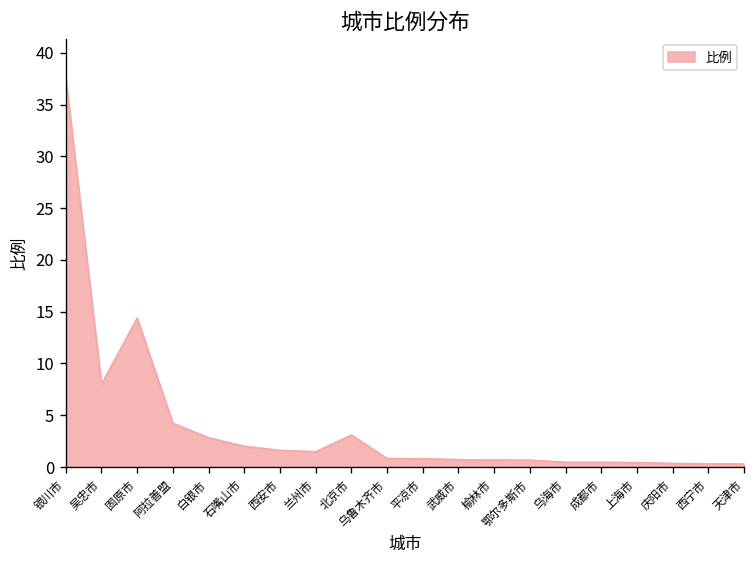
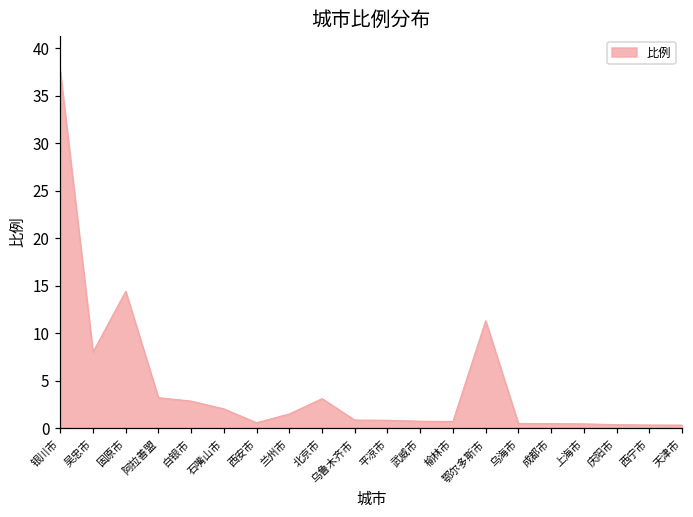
阿拉善盟: 4 -> 3
西安市: 2 -> 1
鄂尔多斯市: 1 -> 11
